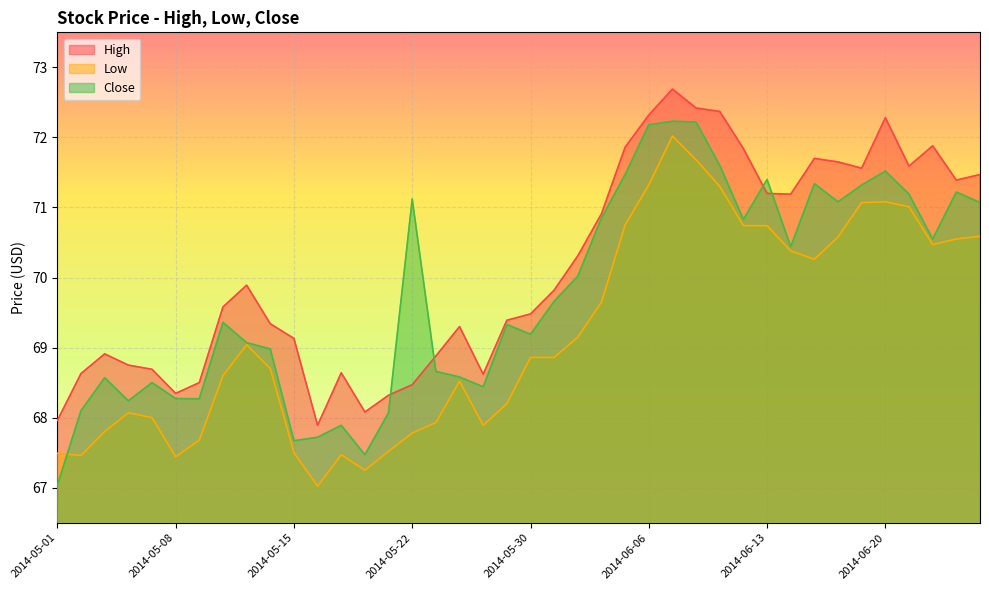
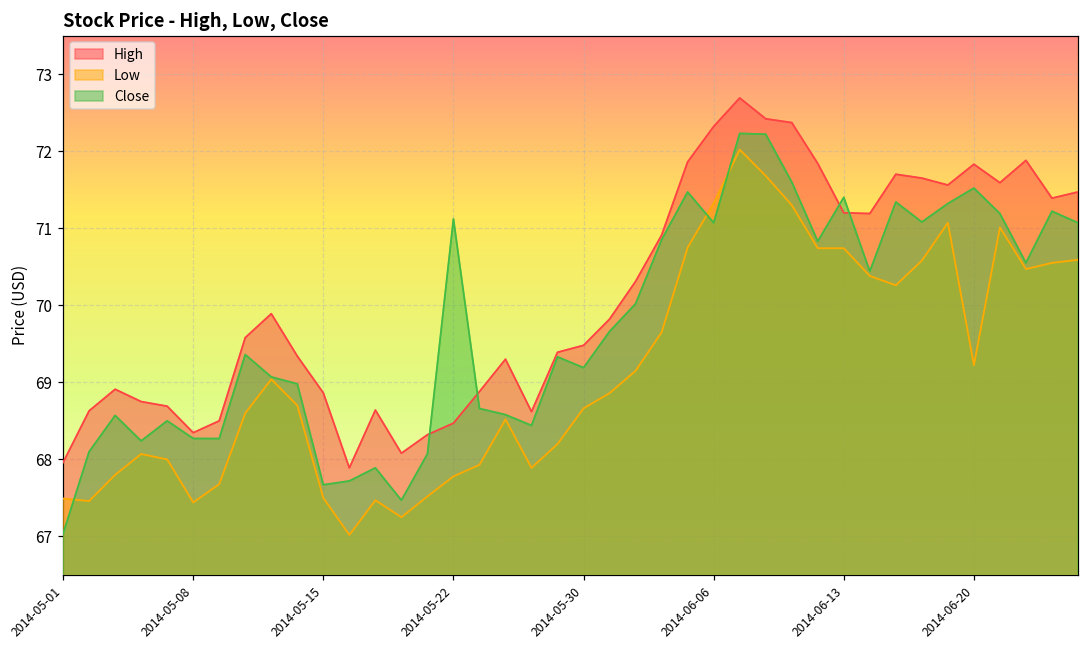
High, 2014-05-15: 69.1 -> 68.9
Low, 2014-05-30: 68.9 -> 68.7
Close, 2014-06-06: 72.2 -> 71.1
High, 2014-06-20: 72.3 -> 71.8
Low, 2014-06-20: 71.1 -> 69.2
